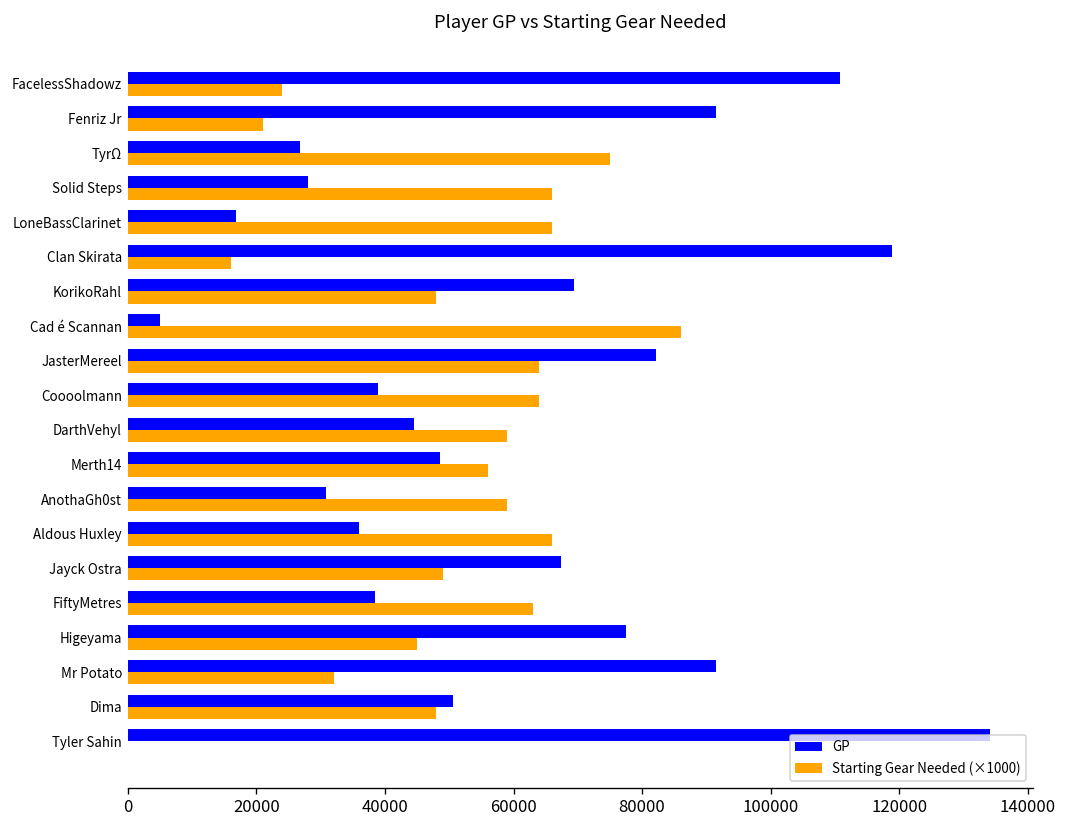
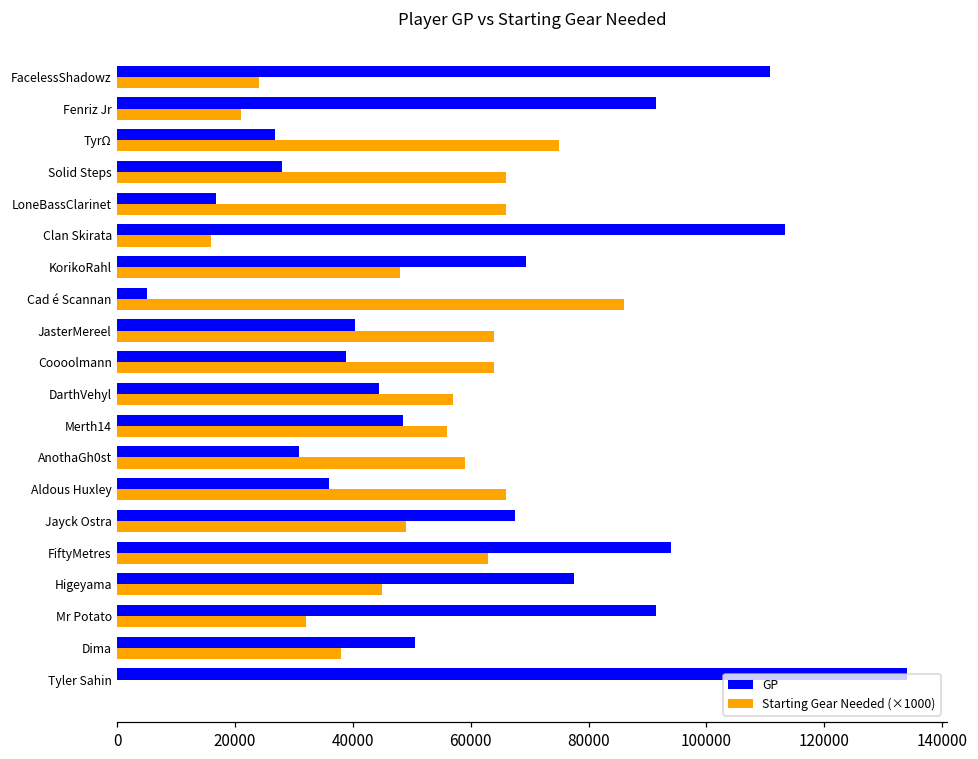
GP, Clan Skirata: 119000 -> 113000
GP, JasterMereel: 82000 -> 40000
Starting Gear Needed (×1000), DarthVehyl: 59000 -> 57000
GP, FiftyMetres: 38000 -> 94000
Starting Gear Needed (×1000), Dima: 48000 -> 38000
